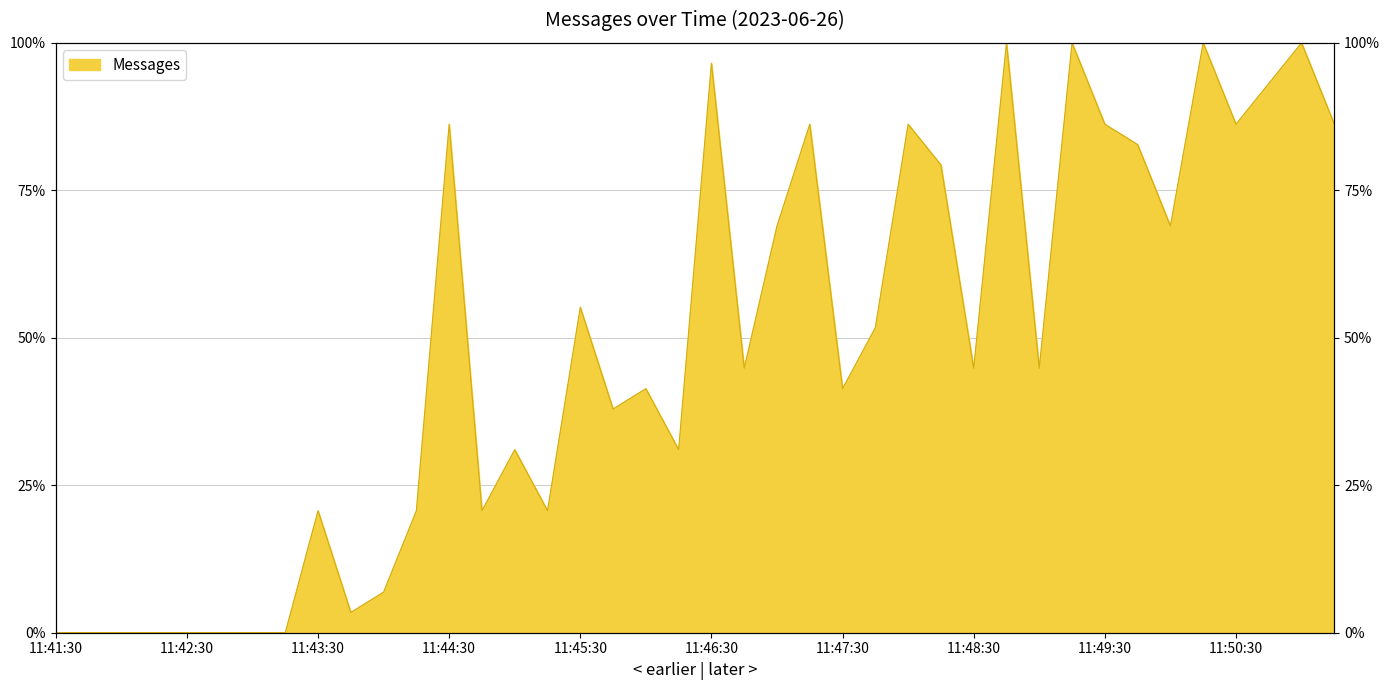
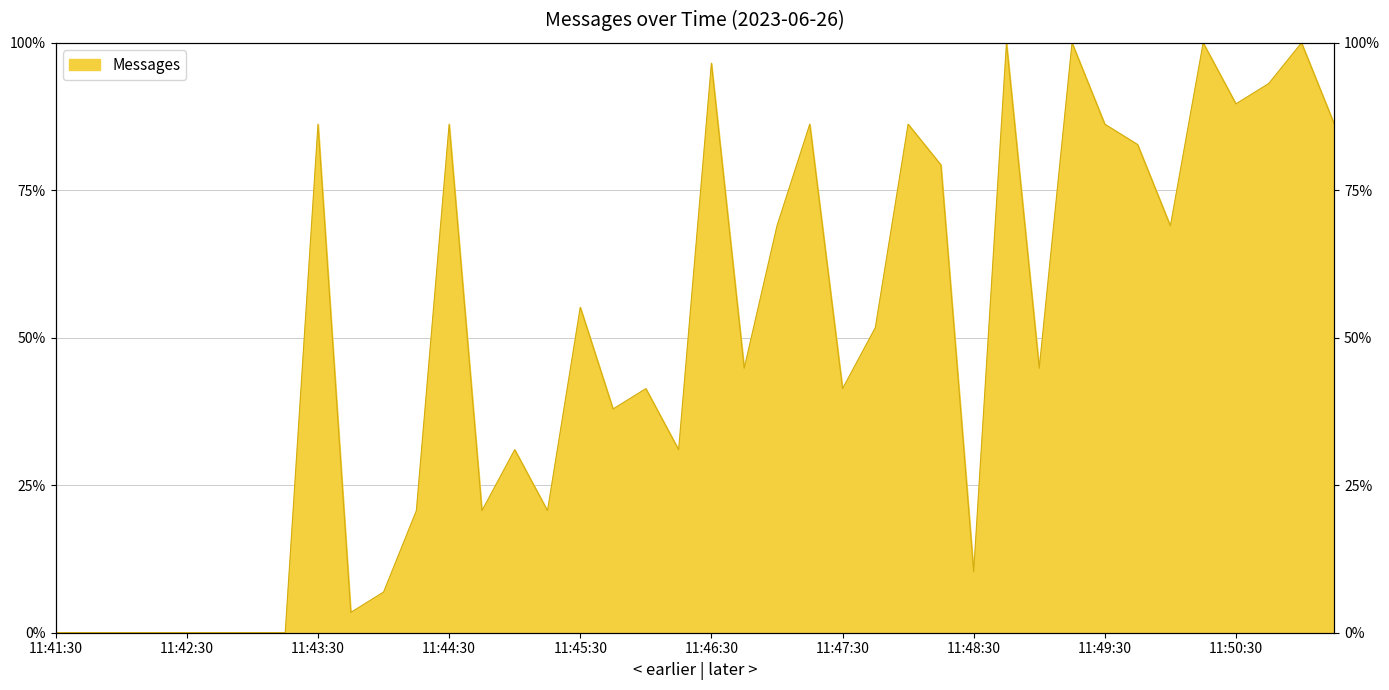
11:43:30: 21% -> 86%
11:48:30: 45% -> 10%
11:50:30: 86% -> 90%
